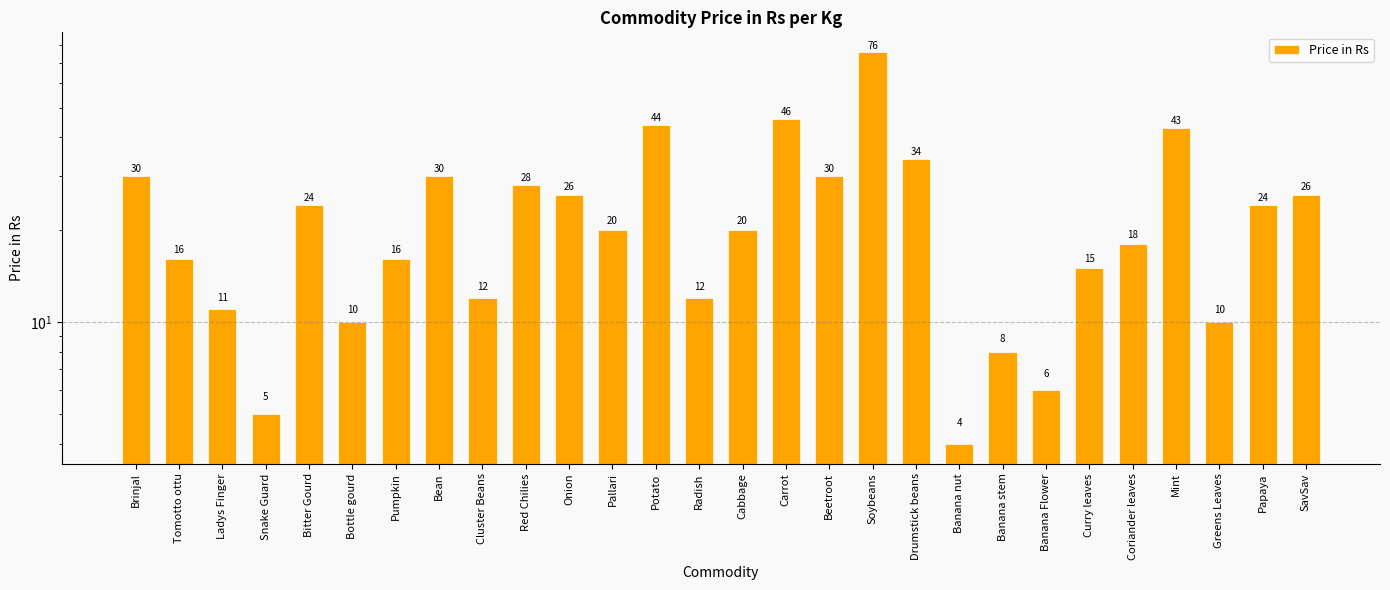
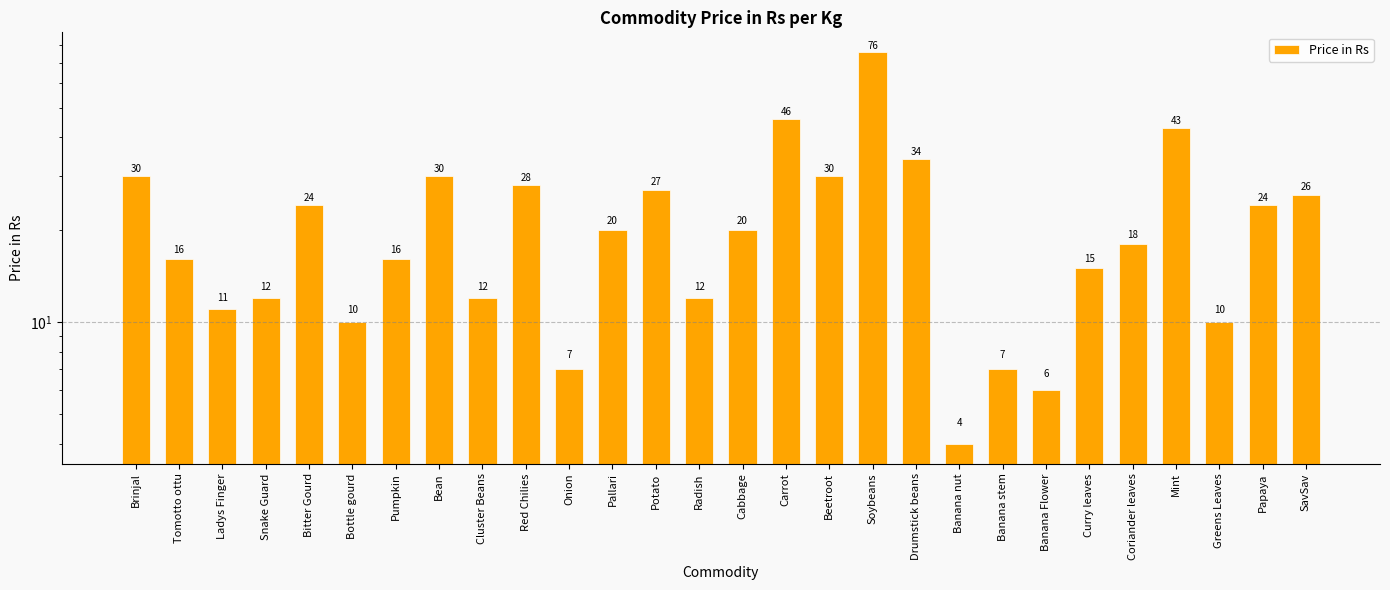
Snake Guard: 5 -> 12
Onion: 26 -> 7
Potato: 44 -> 27
Banana stem: 8 -> 7
